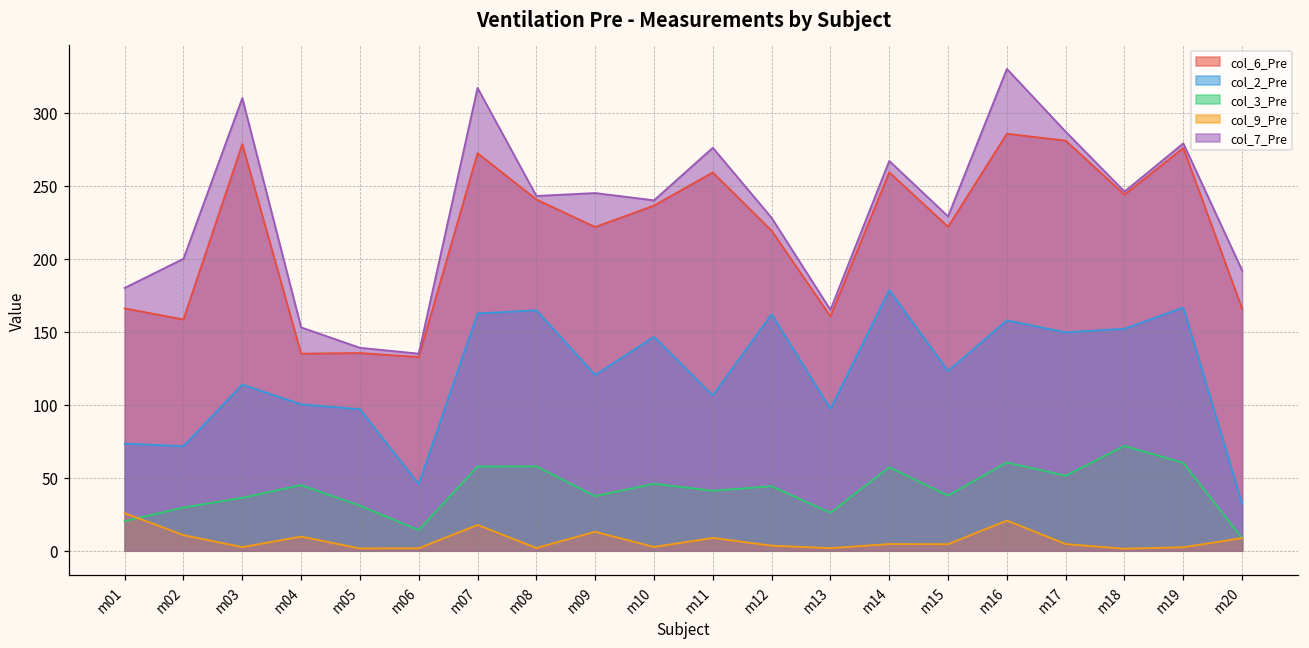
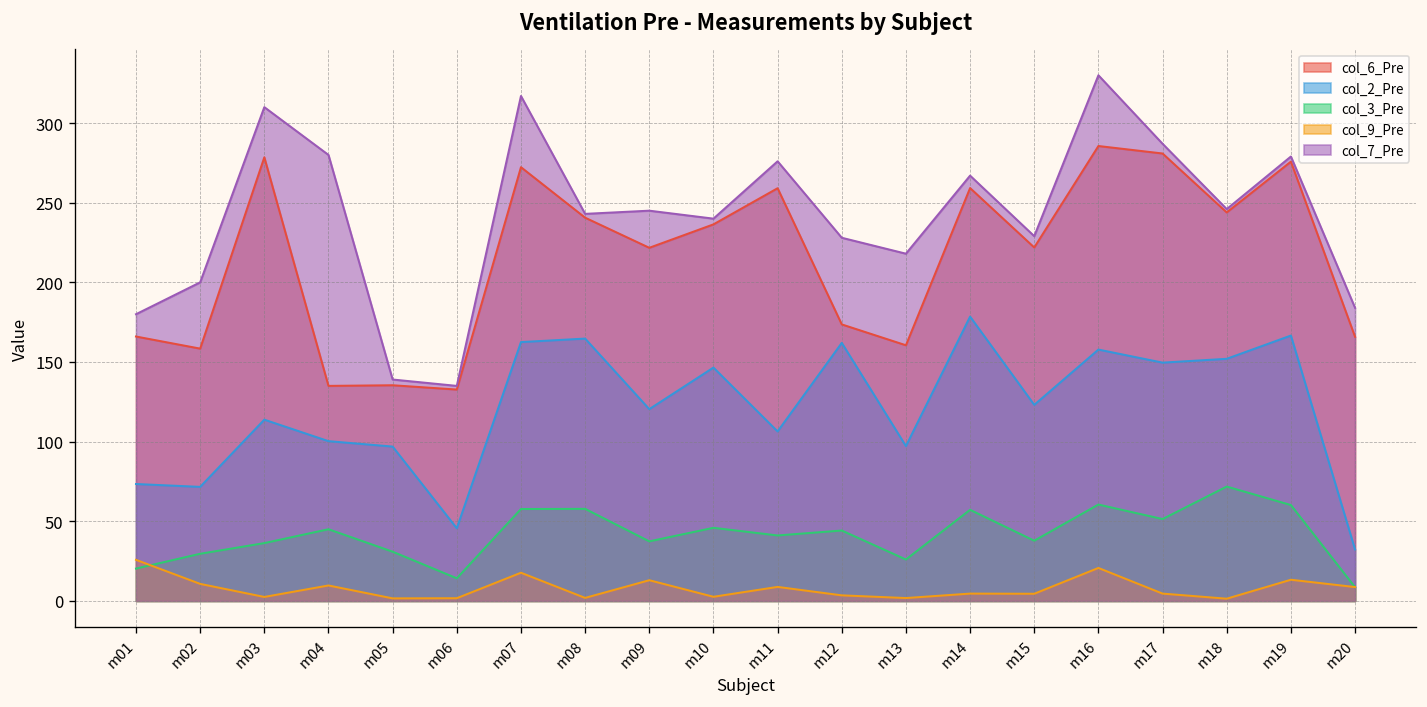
col_7_Pre, m04: 153 -> 280
col_6_Pre, m12: 219 -> 174
col_7_Pre, m13: 165 -> 218
col_9_Pre, m19: 2 -> 13
col_7_Pre, m20: 192 -> 184
